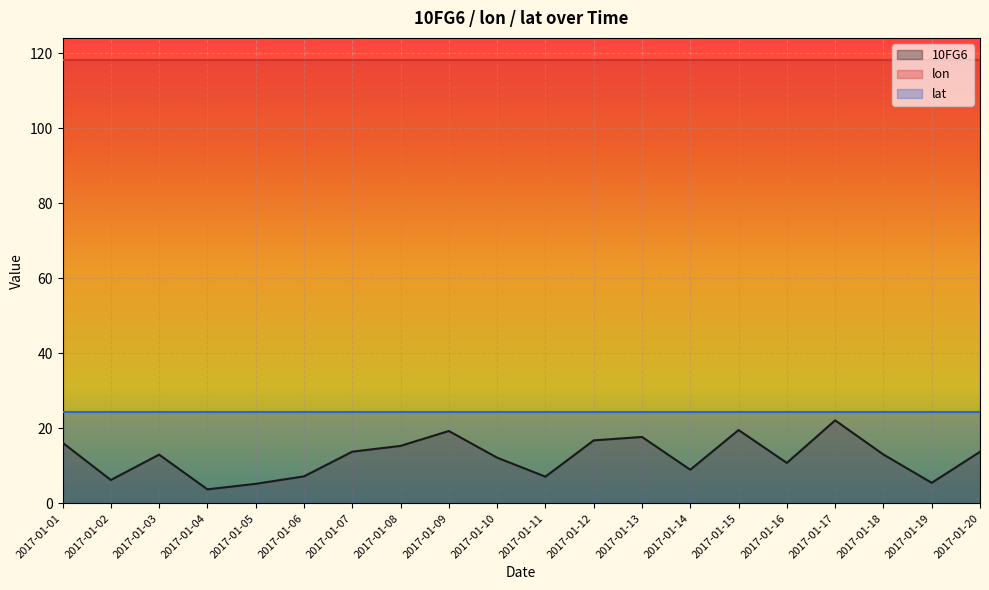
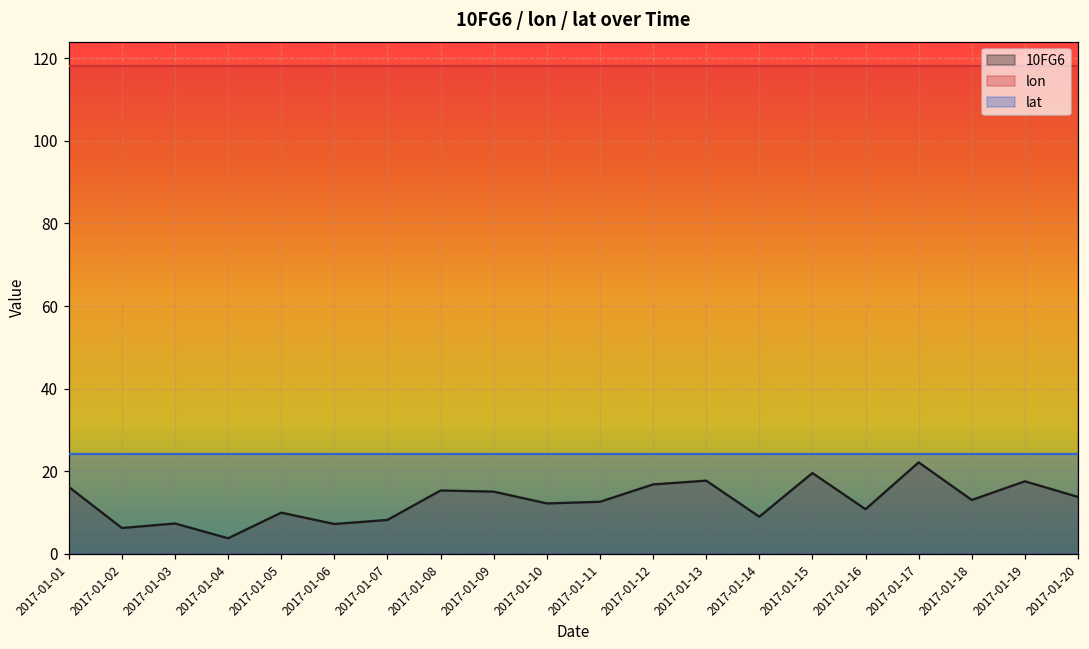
10FG6, 2017-01-03: 13 -> 7
10FG6, 2017-01-05: 5 -> 10
10FG6, 2017-01-07: 14 -> 8
10FG6, 2017-01-09: 19 -> 15
10FG6, 2017-01-11: 7 -> 13
10FG6, 2017-01-19: 5 -> 18
